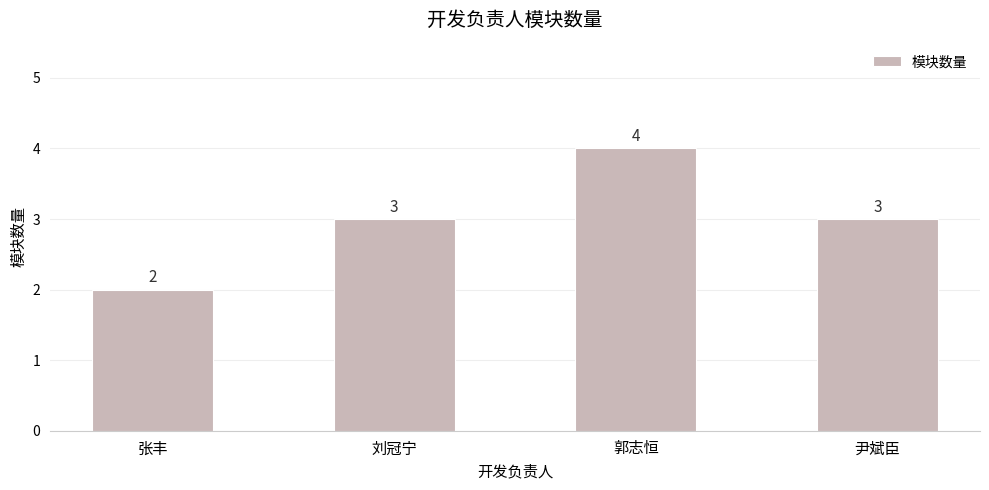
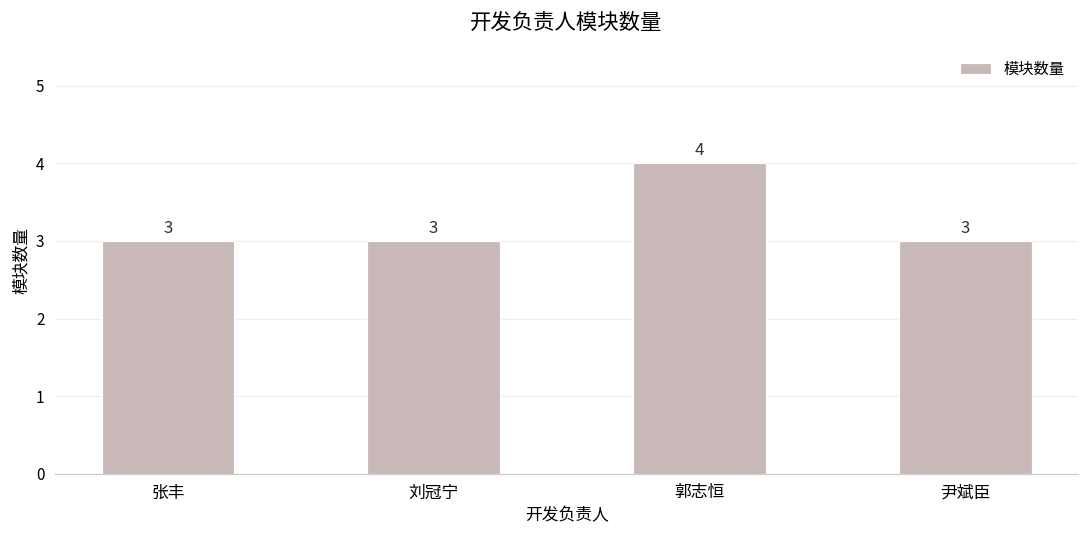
张丰: 2 -> 3
